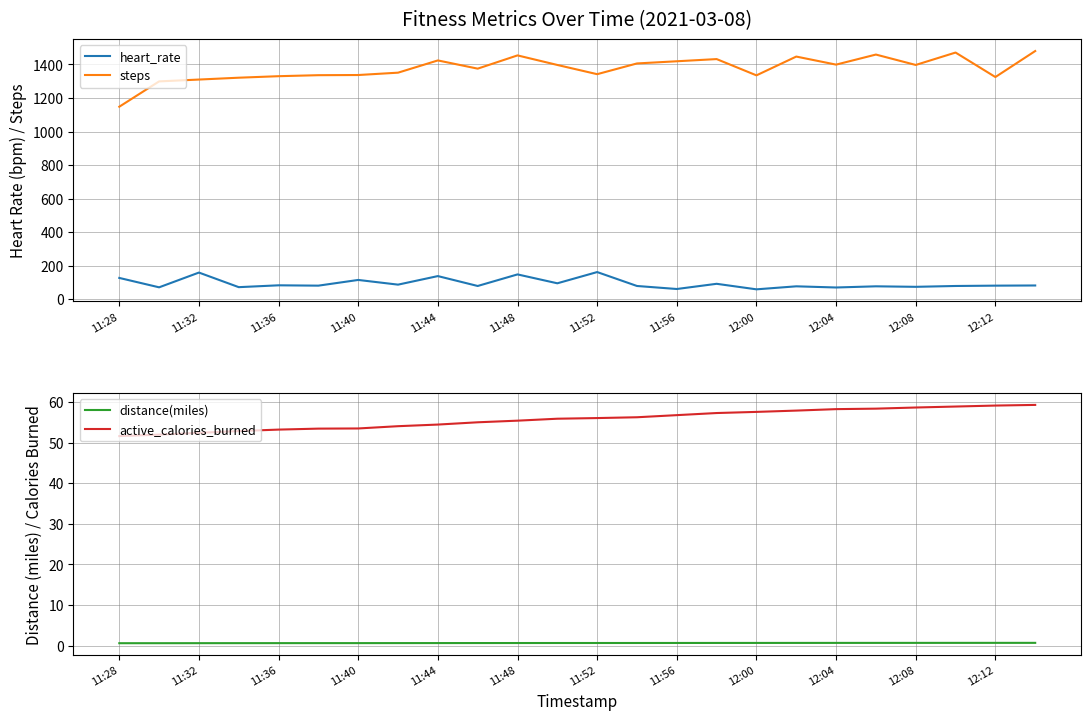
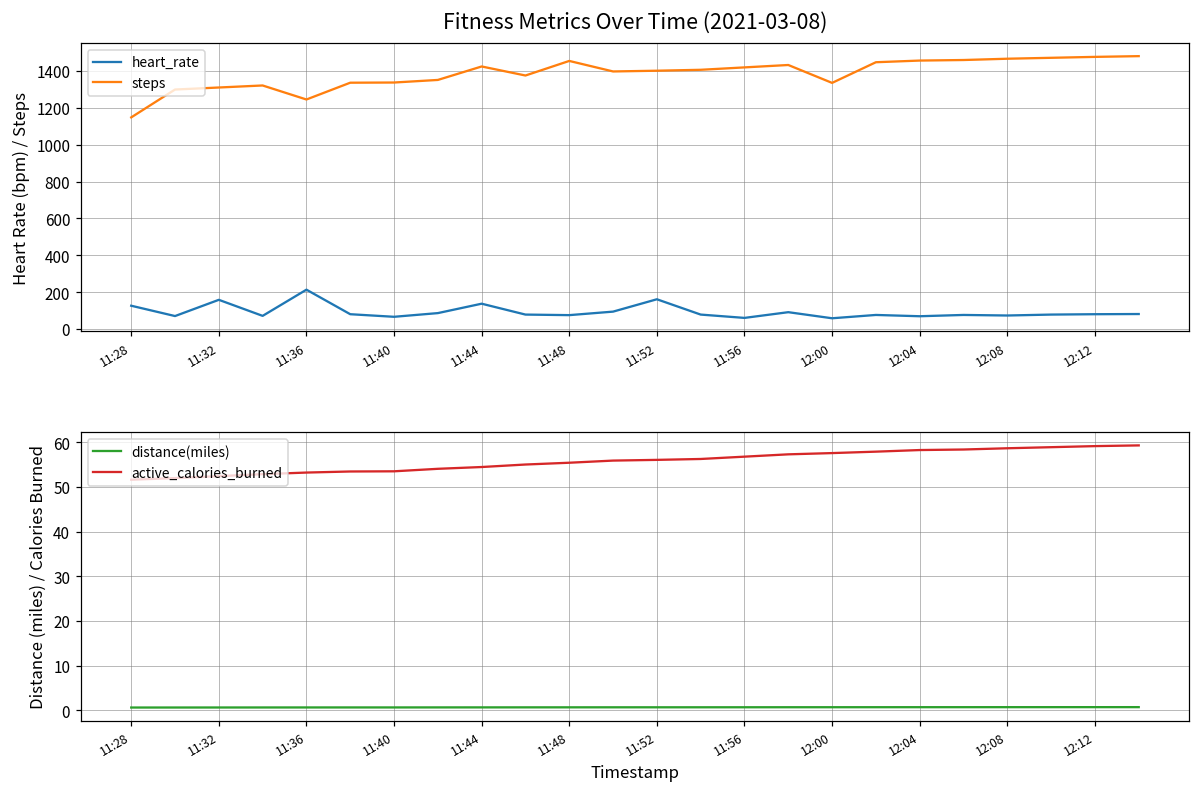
Fitness Metrics Over Time (2021-03-08), heart_rate, 11:36: 80 -> 210
Fitness Metrics Over Time (2021-03-08), steps, 11:36: 1330 -> 1250
Fitness Metrics Over Time (2021-03-08), heart_rate, 11:40: 120 -> 70
Fitness Metrics Over Time (2021-03-08), heart_rate, 11:48: 150 -> 80
Fitness Metrics Over Time (2021-03-08), steps, 11:52: 1340 -> 1400
Fitness Metrics Over Time (2021-03-08), steps, 12:04: 1400 -> 1460
Fitness Metrics Over Time (2021-03-08), steps, 12:08: 1400 -> 1470
Fitness Metrics Over Time (2021-03-08), steps, 12:12: 1330 -> 1480
